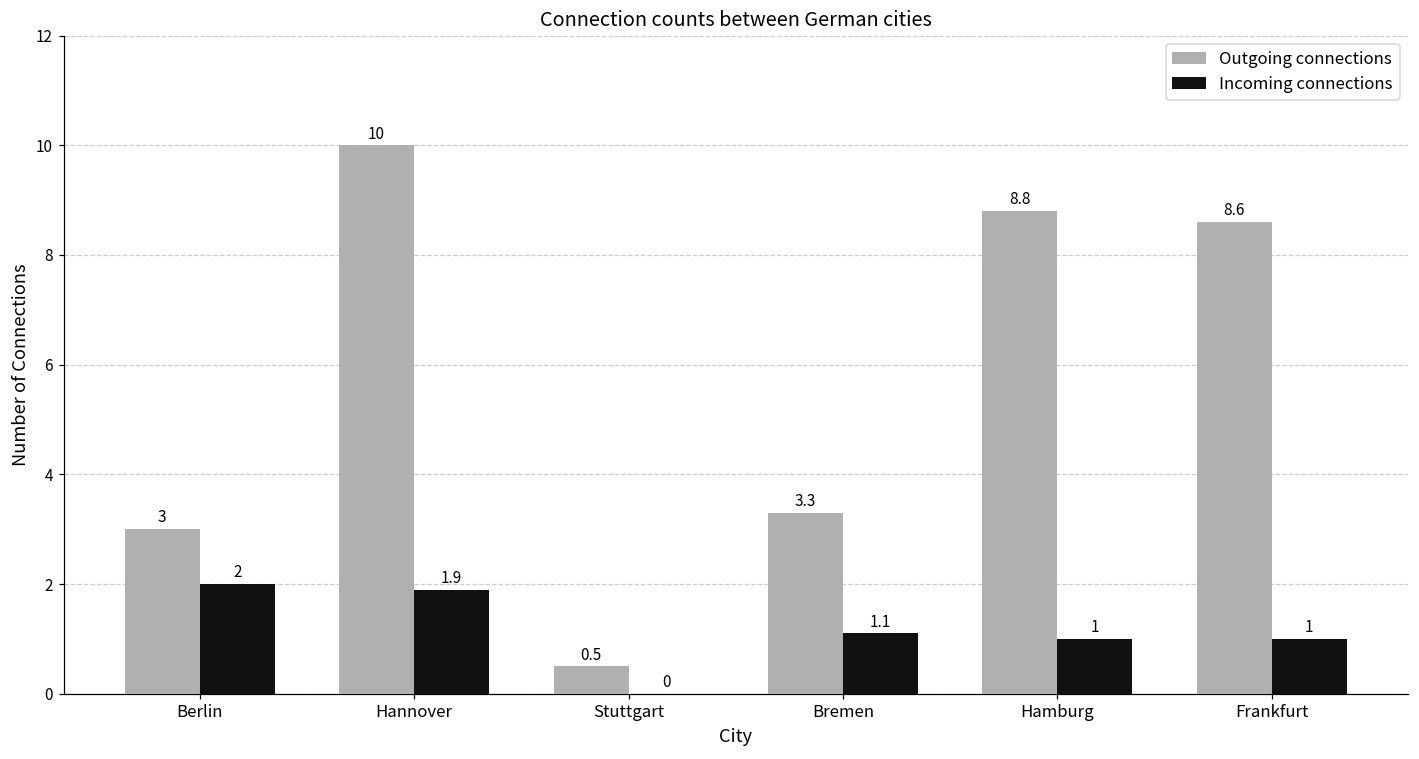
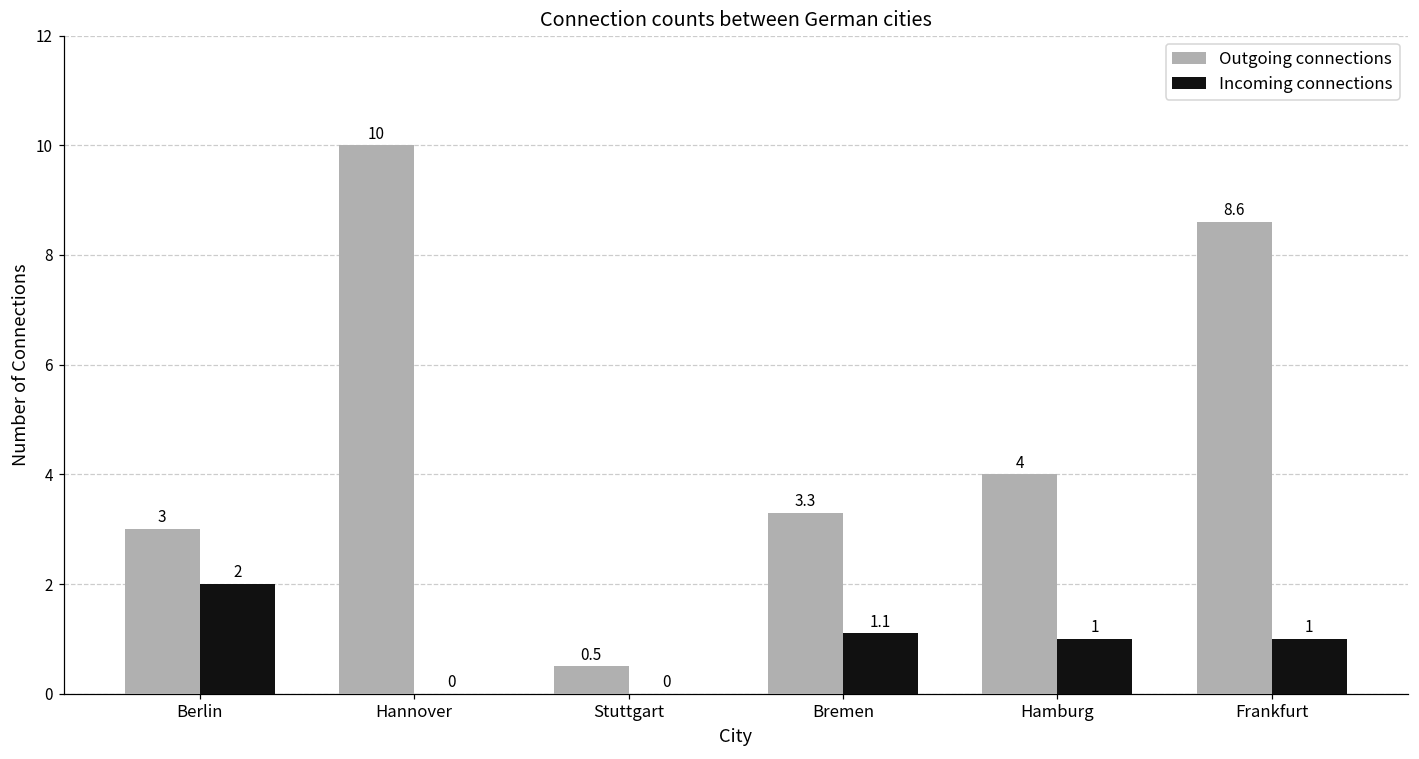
Incoming connections, Hannover: 1.9 -> 0
Outgoing connections, Hamburg: 8.8 -> 4
